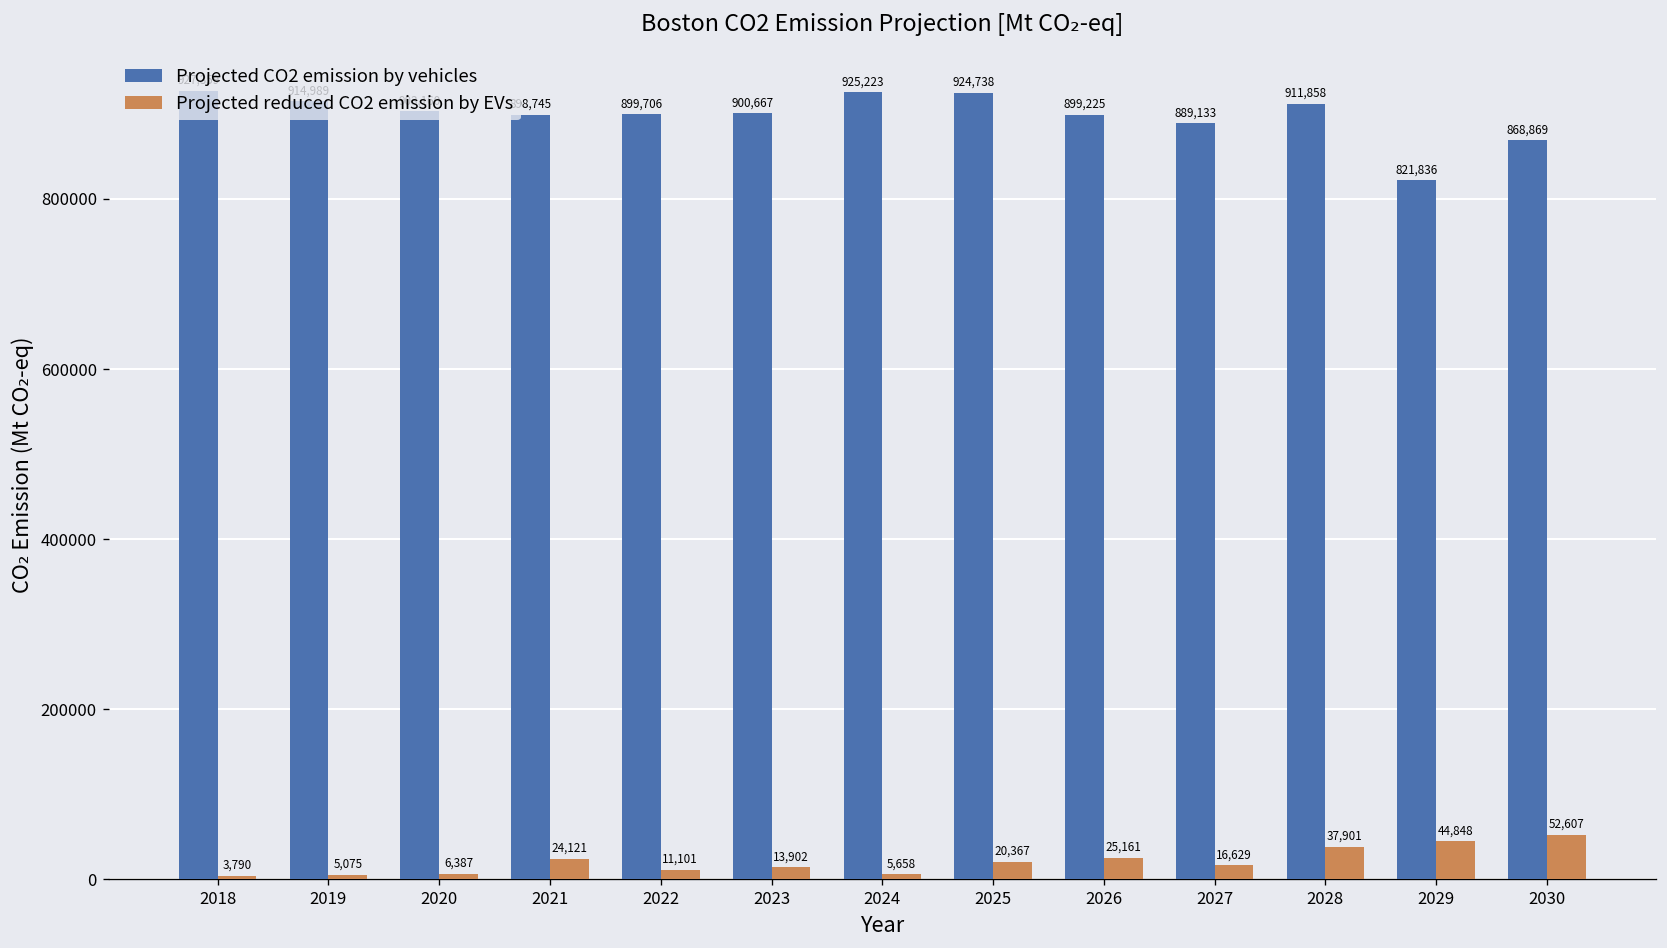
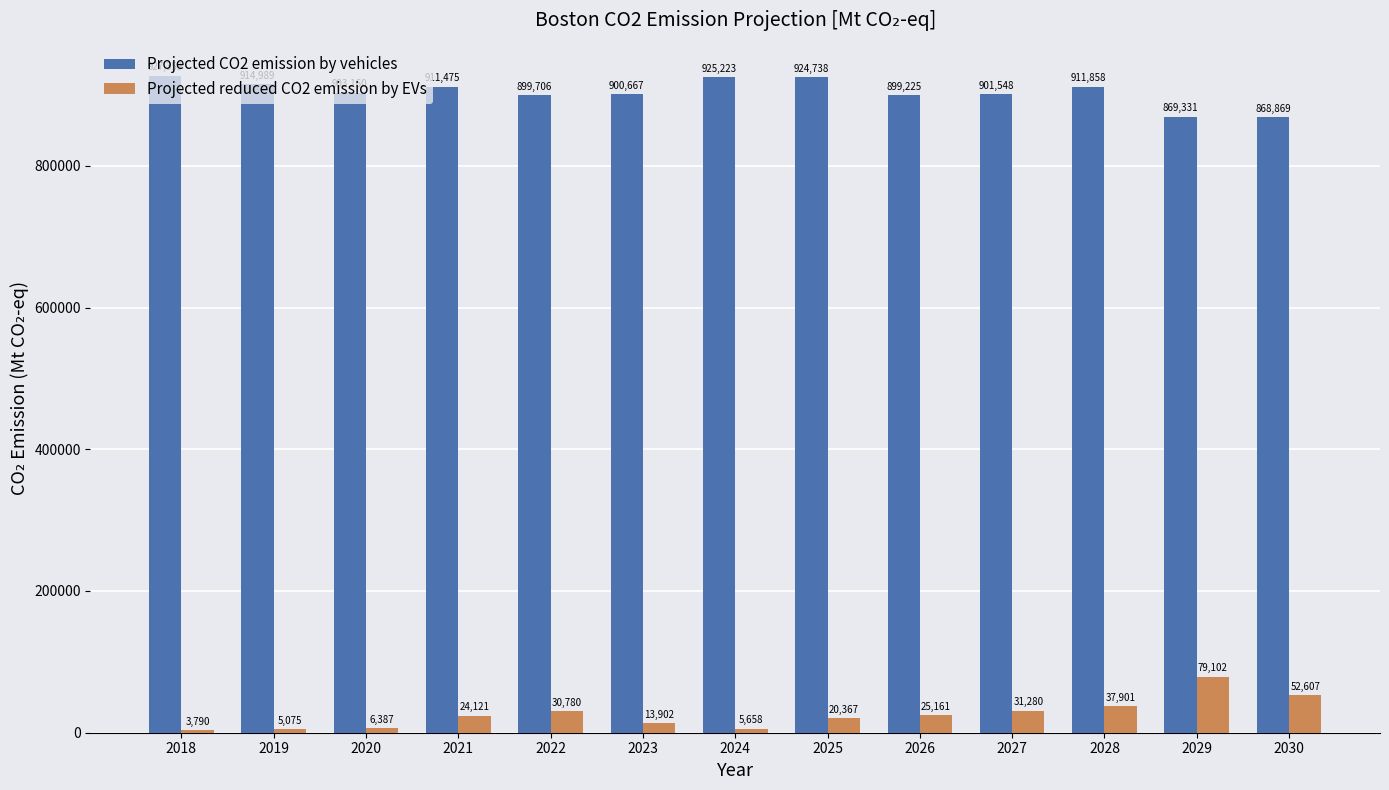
Projected CO2 emission by vehicles, 2021: 900000 -> 910000
Projected reduced CO2 emission by EVs, 2022: 11,101 -> 30,780
Projected CO2 emission by vehicles, 2027: 889,133 -> 901,548
Projected reduced CO2 emission by EVs, 2027: 16,629 -> 31,280
Projected CO2 emission by vehicles, 2029: 821,836 -> 869,331
Projected reduced CO2 emission by EVs, 2029: 44,848 -> 79,102
